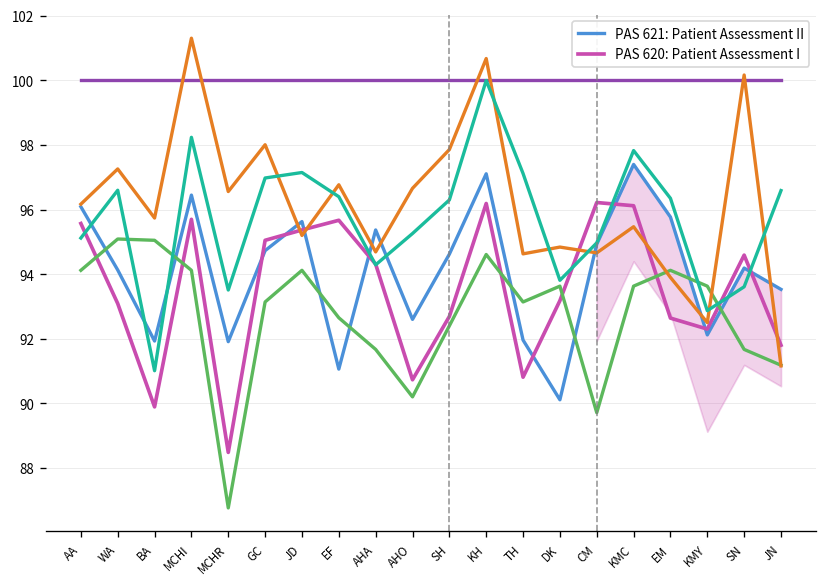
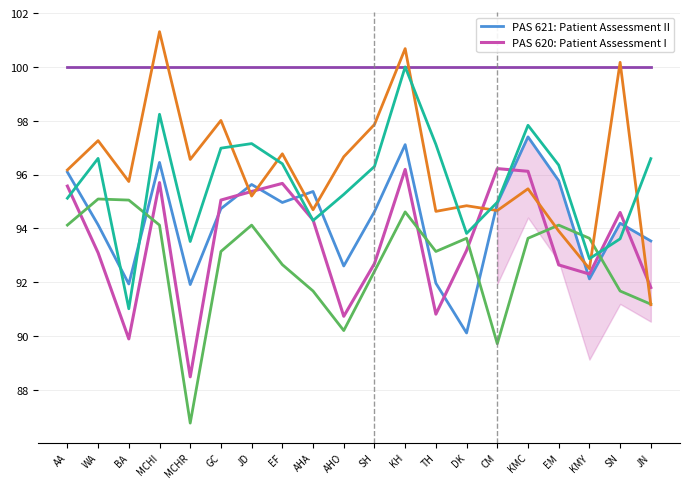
PAS 621: Patient Assessment II, EF: 91.1 -> 95.0
